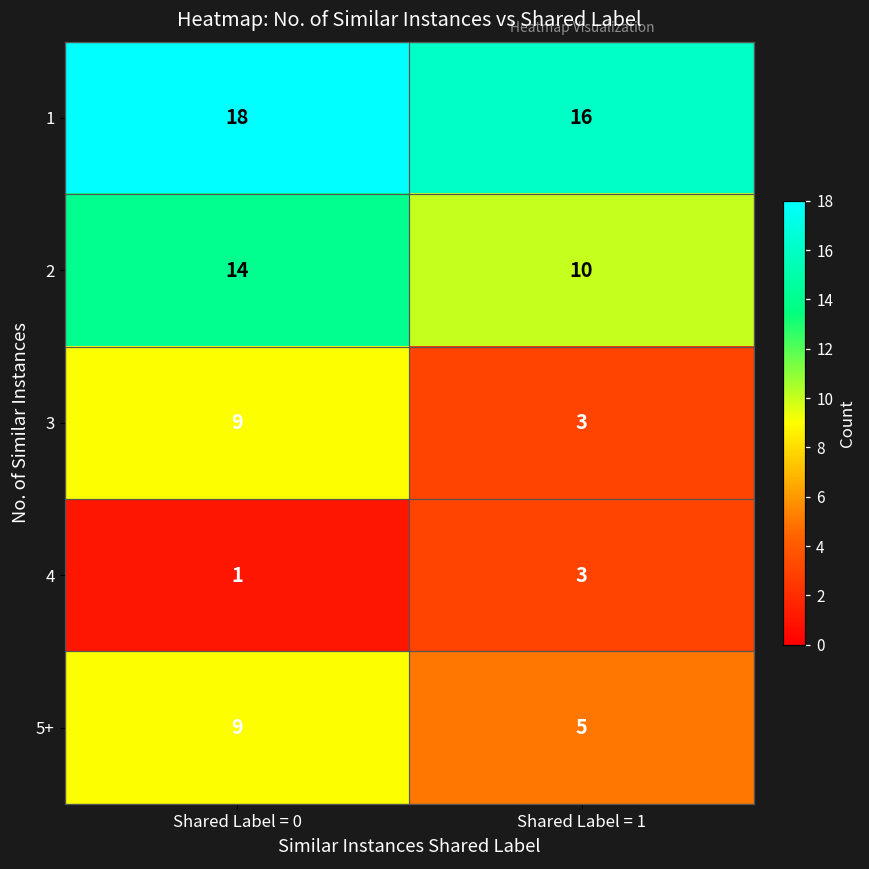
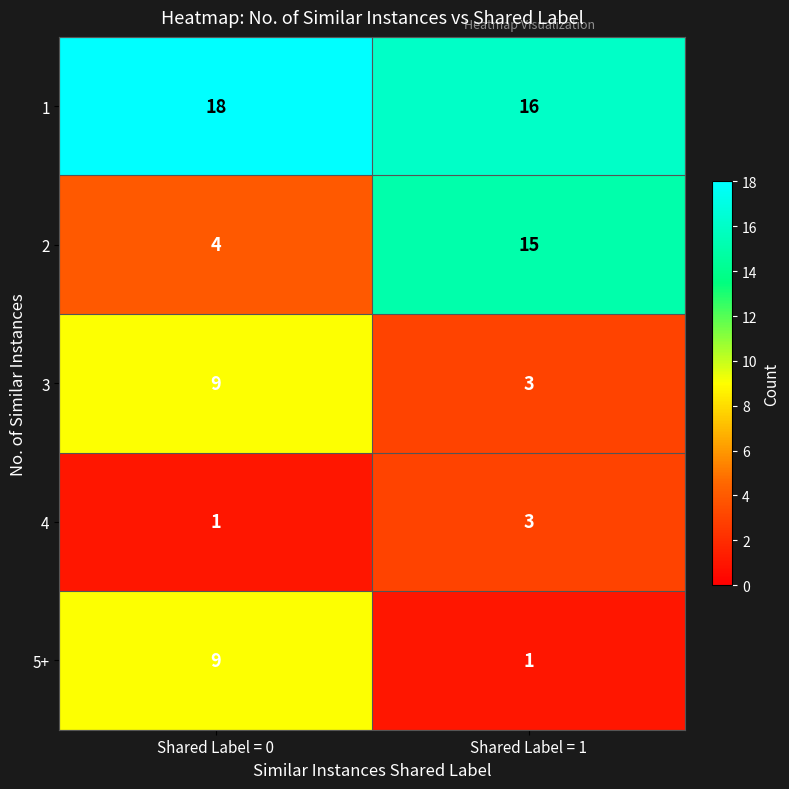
2, Shared Label = 0: 14 -> 4
2, Shared Label = 1: 10 -> 15
5+, Shared Label = 1: 5 -> 1
